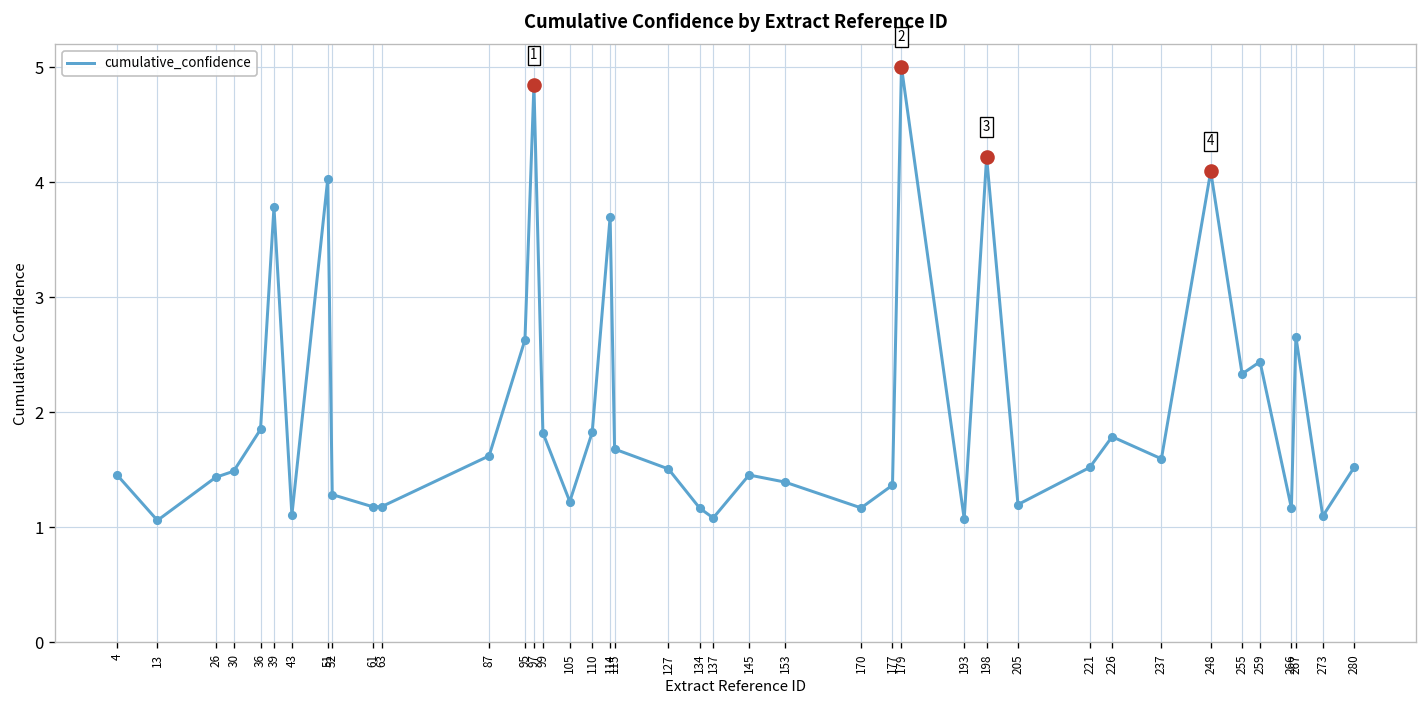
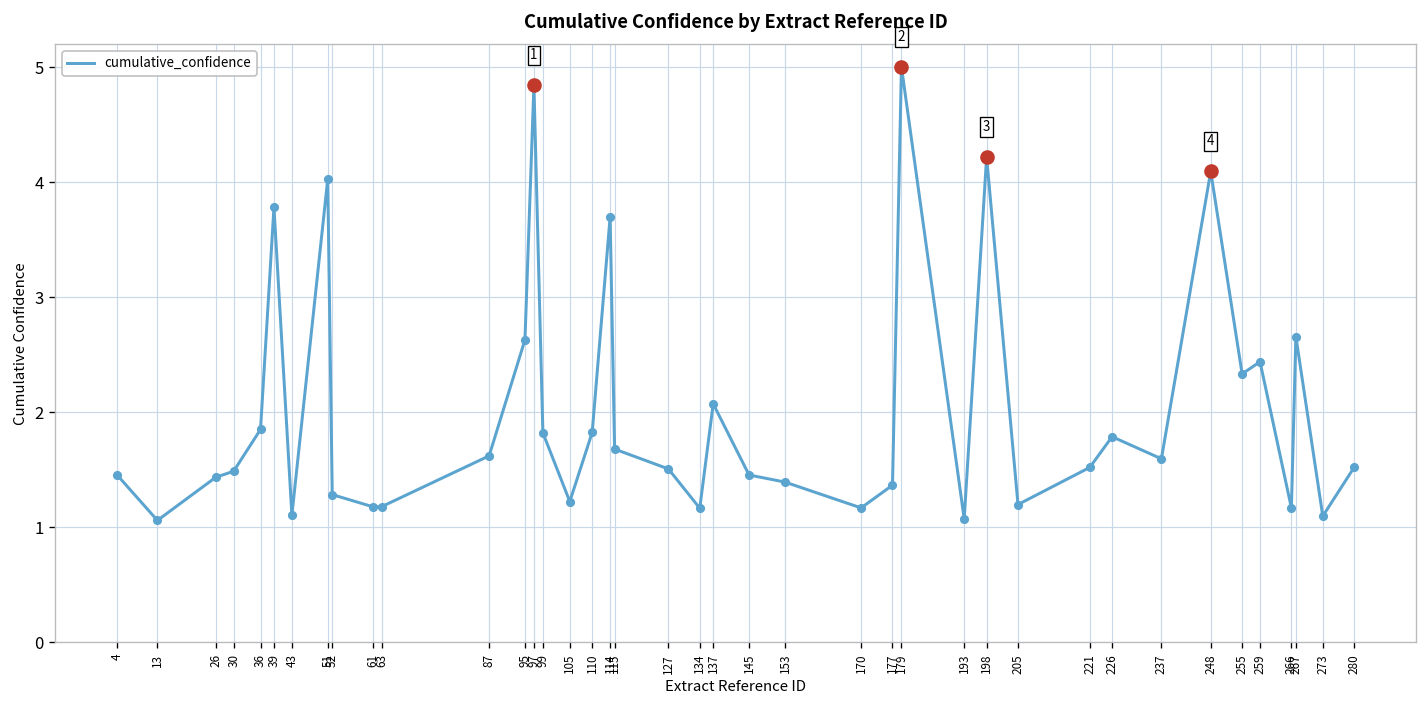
cumulative_confidence, 137: 1.1 -> 2.1
